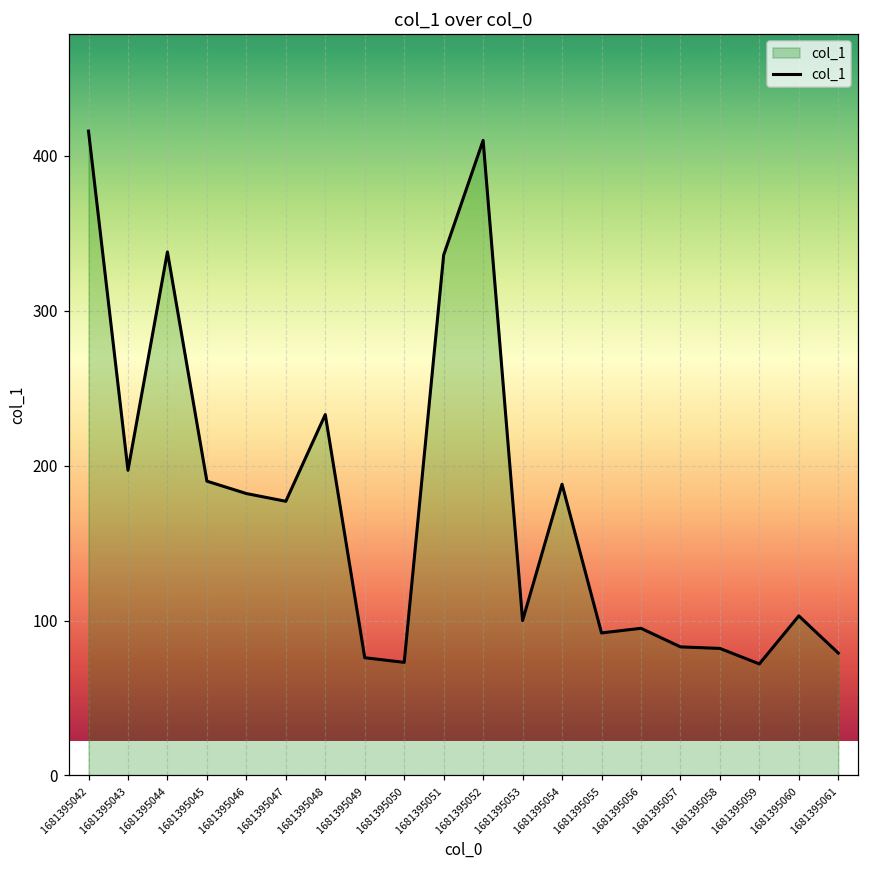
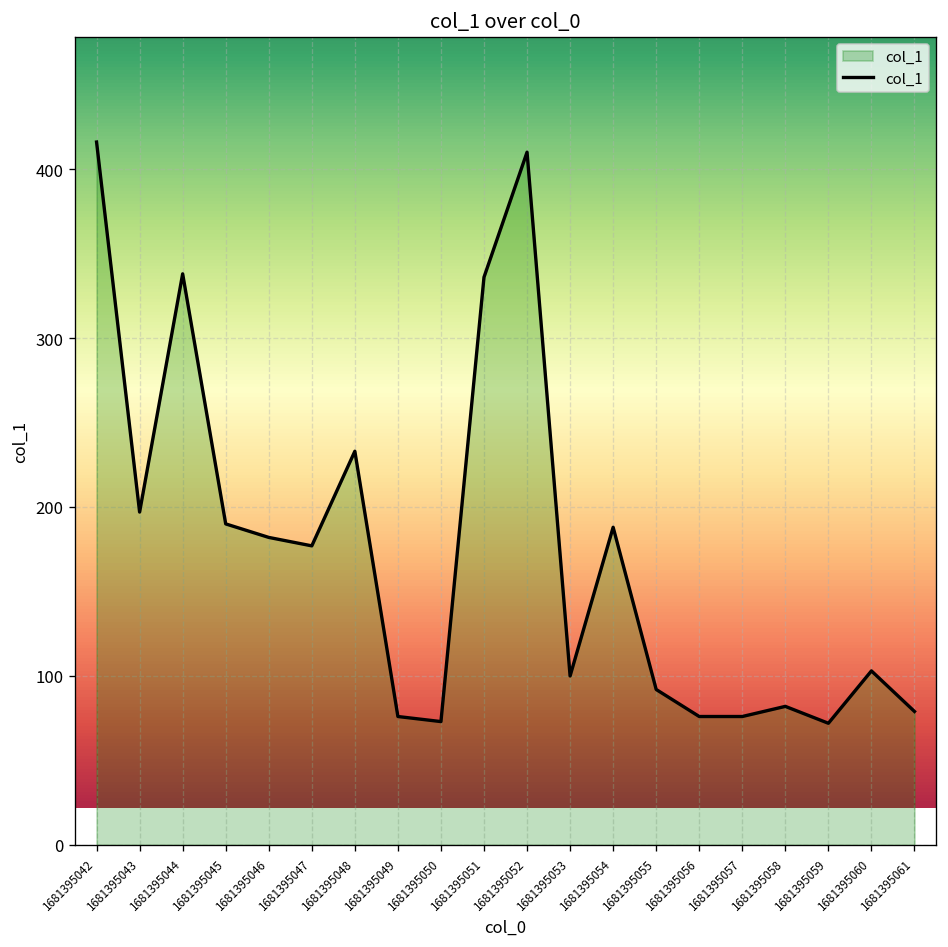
1681395056: 95 -> 76
1681395057: 83 -> 76
